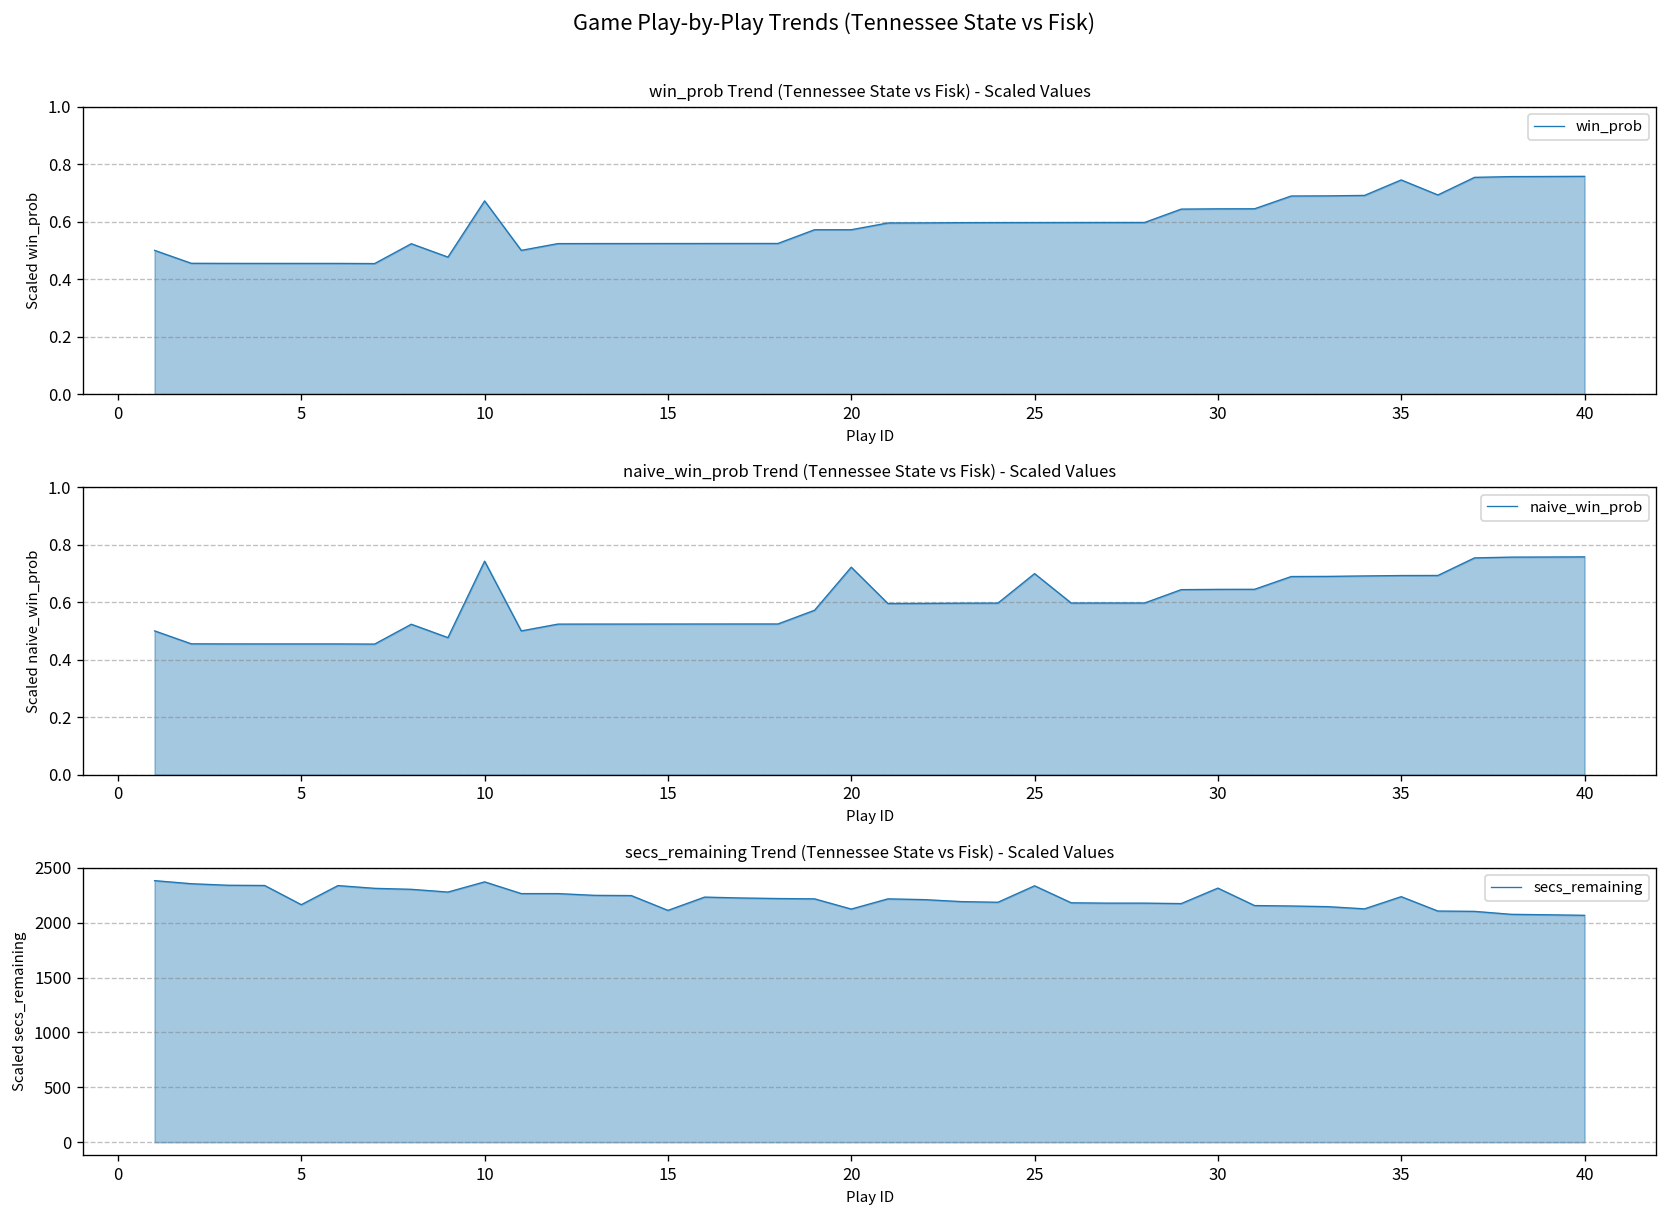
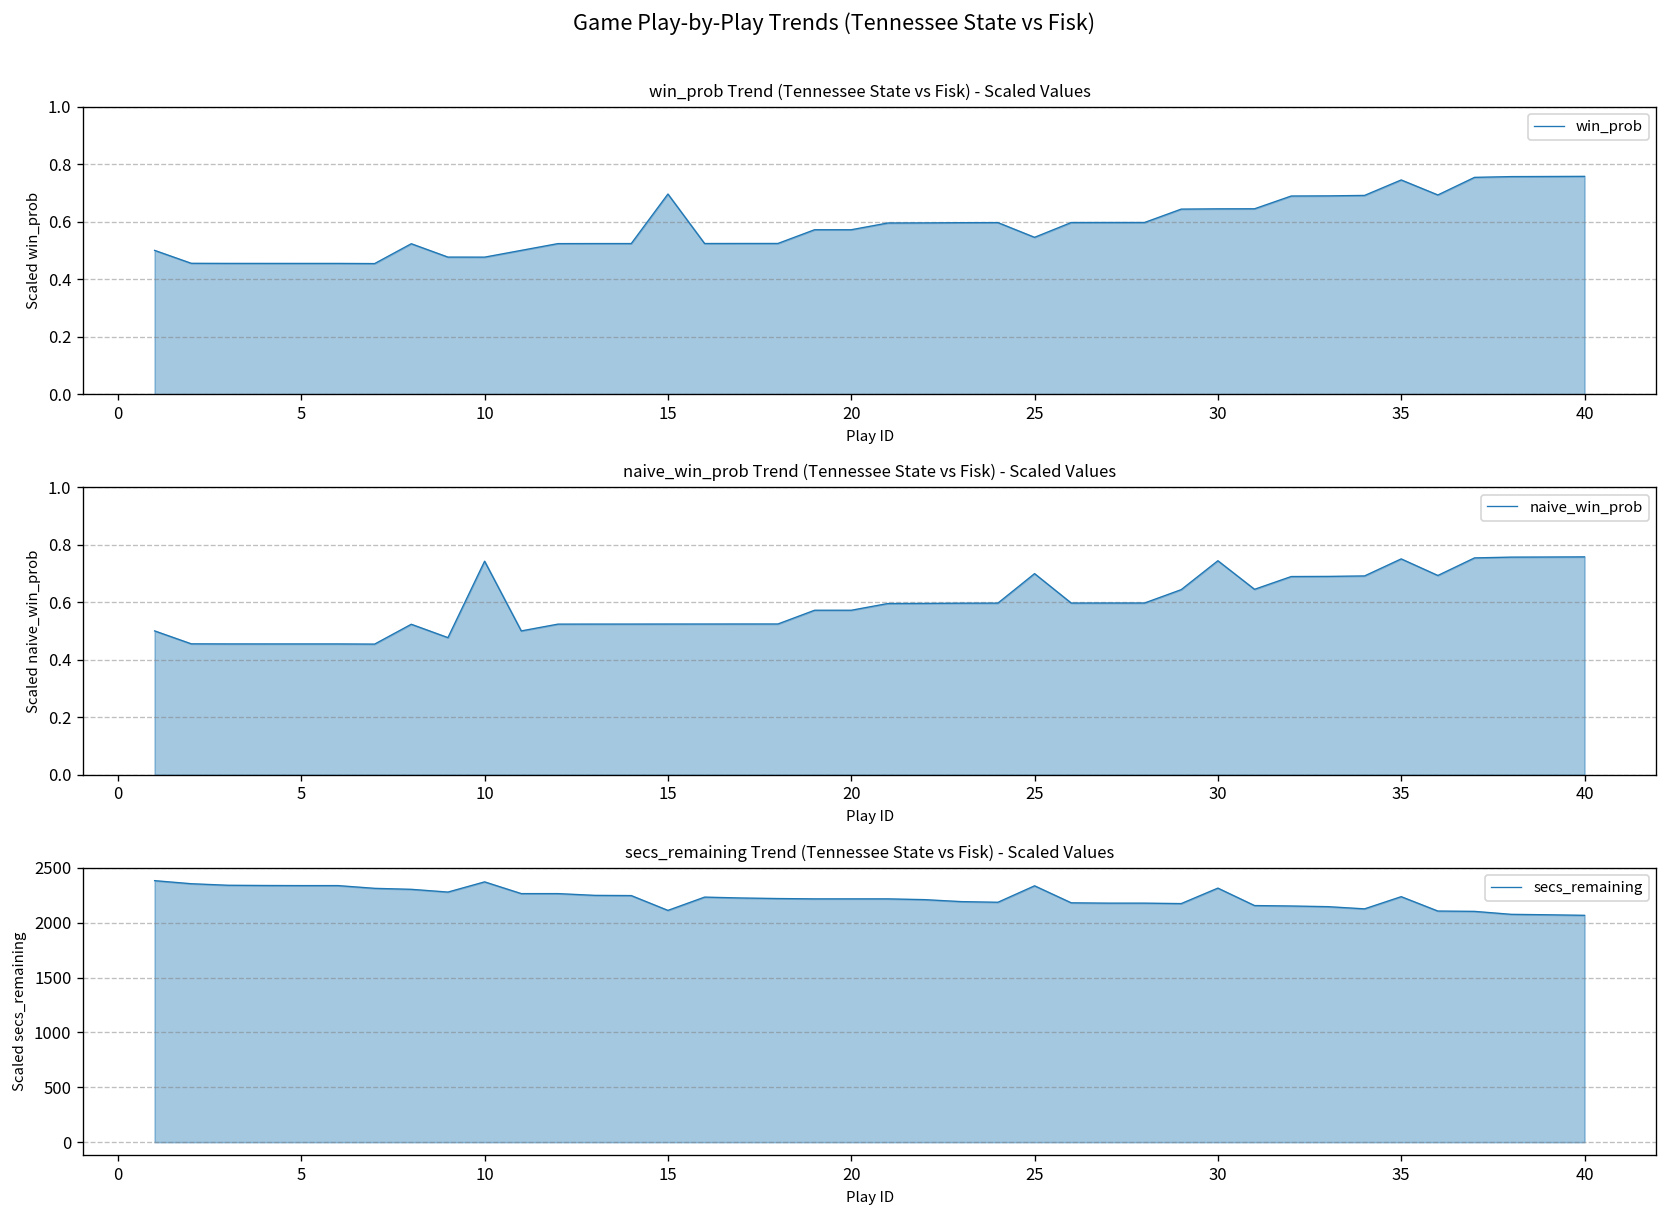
win_prob Trend (Tennessee State vs Fisk) - Scaled Values, 10: 0.67 -> 0.48
win_prob Trend (Tennessee State vs Fisk) - Scaled Values, 15: 0.52 -> 0.70
win_prob Trend (Tennessee State vs Fisk) - Scaled Values, 25: 0.60 -> 0.55
naive_win_prob Trend (Tennessee State vs Fisk) - Scaled Values, 20: 0.72 -> 0.57
naive_win_prob Trend (Tennessee State vs Fisk) - Scaled Values, 30: 0.64 -> 0.74
naive_win_prob Trend (Tennessee State vs Fisk) - Scaled Values, 35: 0.69 -> 0.75
secs_remaining Trend (Tennessee State vs Fisk) - Scaled Values, 5: 2200 -> 2300
secs_remaining Trend (Tennessee State vs Fisk) - Scaled Values, 20: 2100 -> 2200
